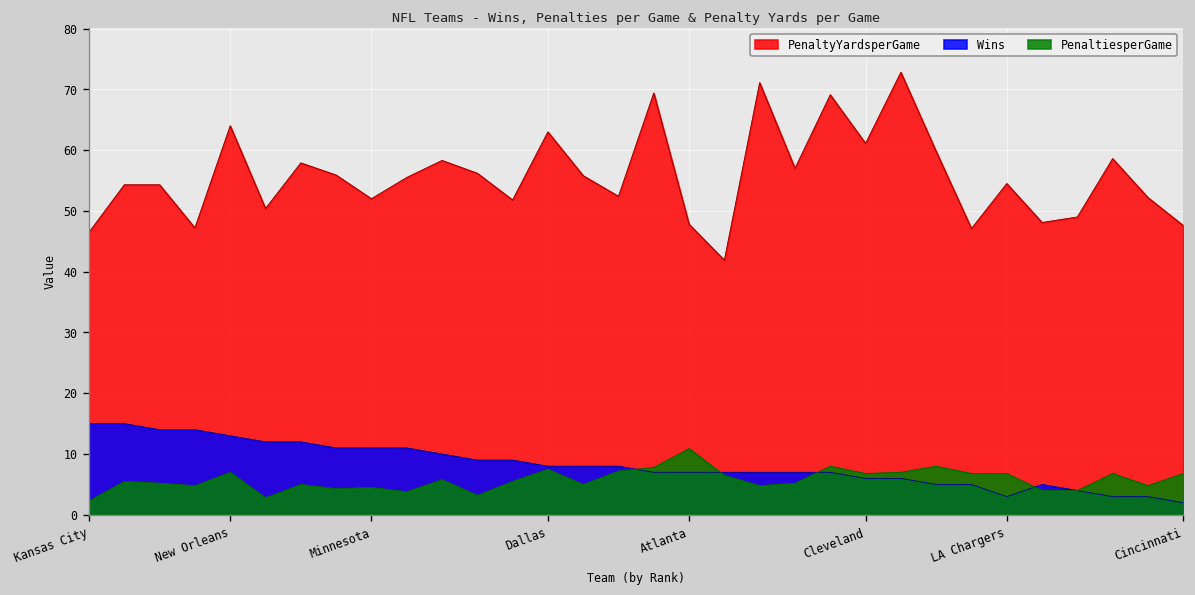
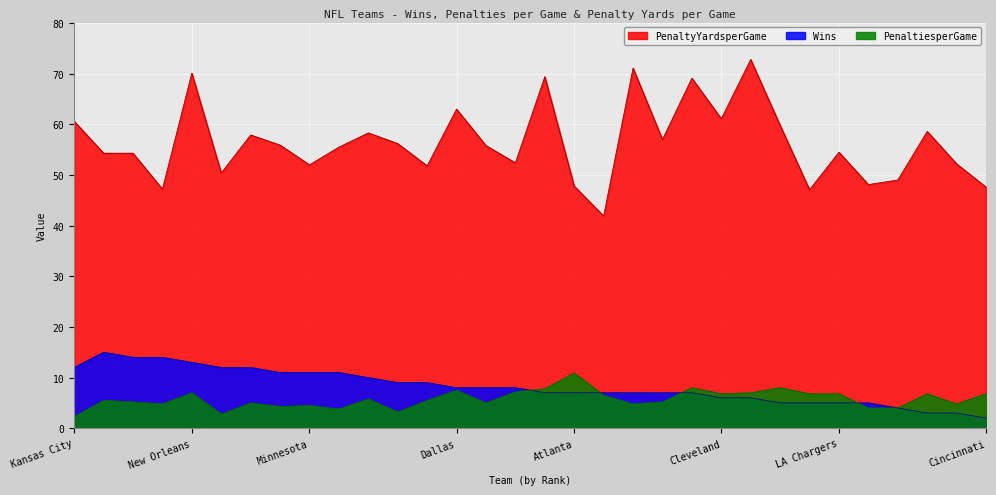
PenaltyYardsperGame, Kansas City: 47 -> 61
Wins, Kansas City: 15 -> 12
PenaltyYardsperGame, New Orleans: 64 -> 70
Wins, LA Chargers: 3 -> 5
